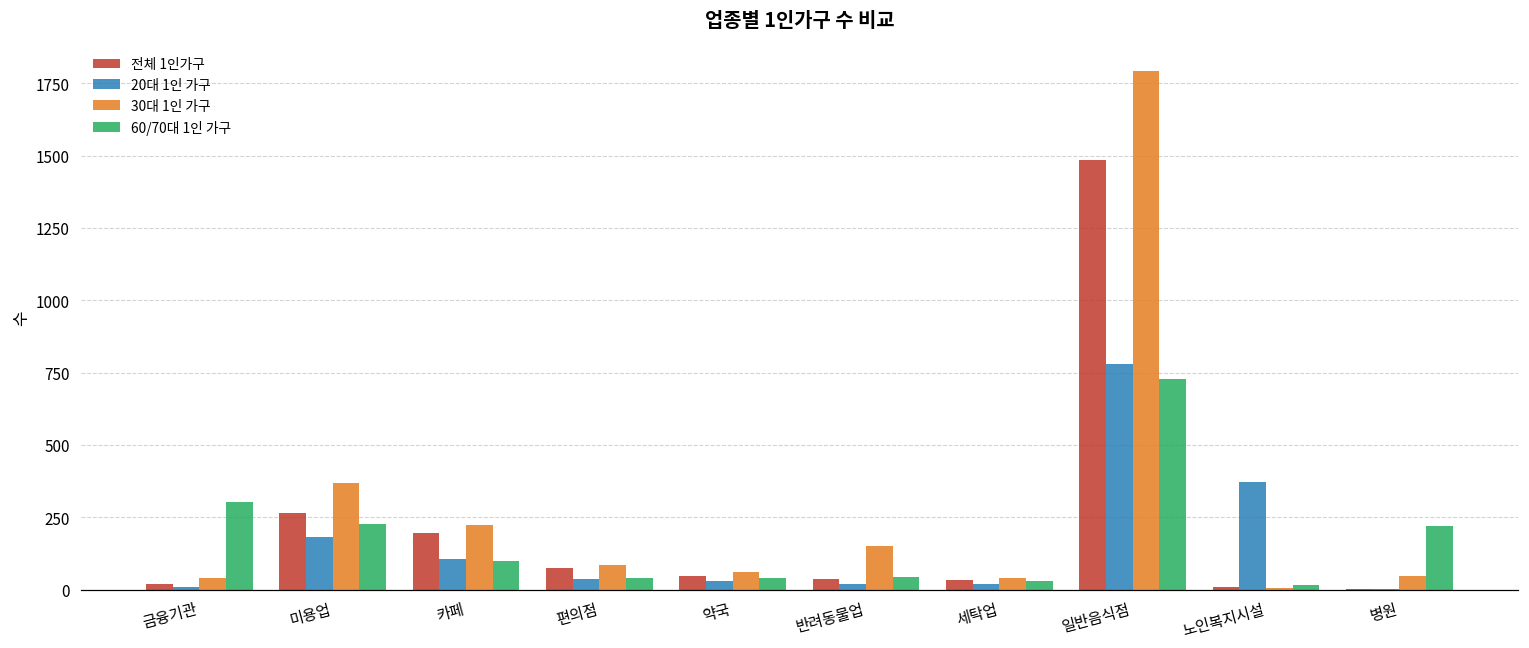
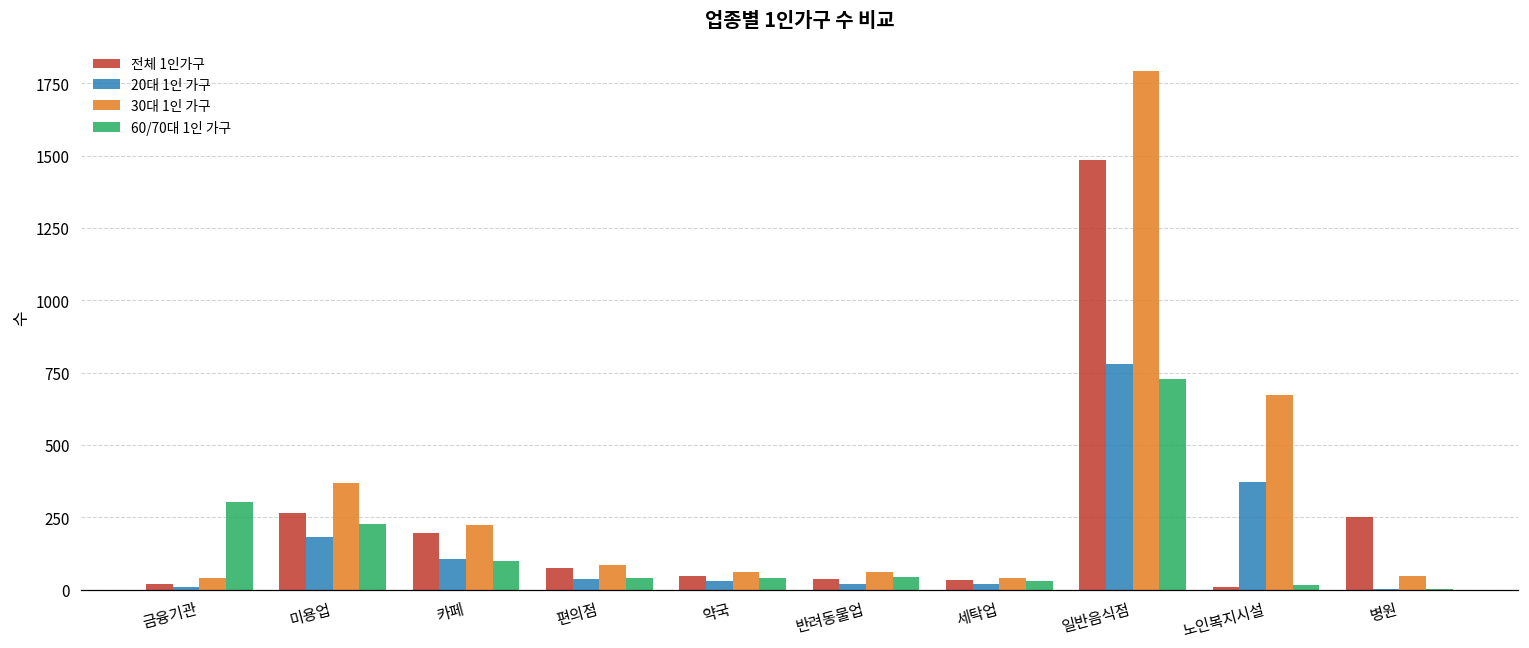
30대 1인 가구, 반려동물업: 150 -> 60
30대 1인 가구, 노인복지시설: 10 -> 670
전체 1인가구, 병원: 0 -> 250
60/70대 1인 가구, 병원: 220 -> 0
